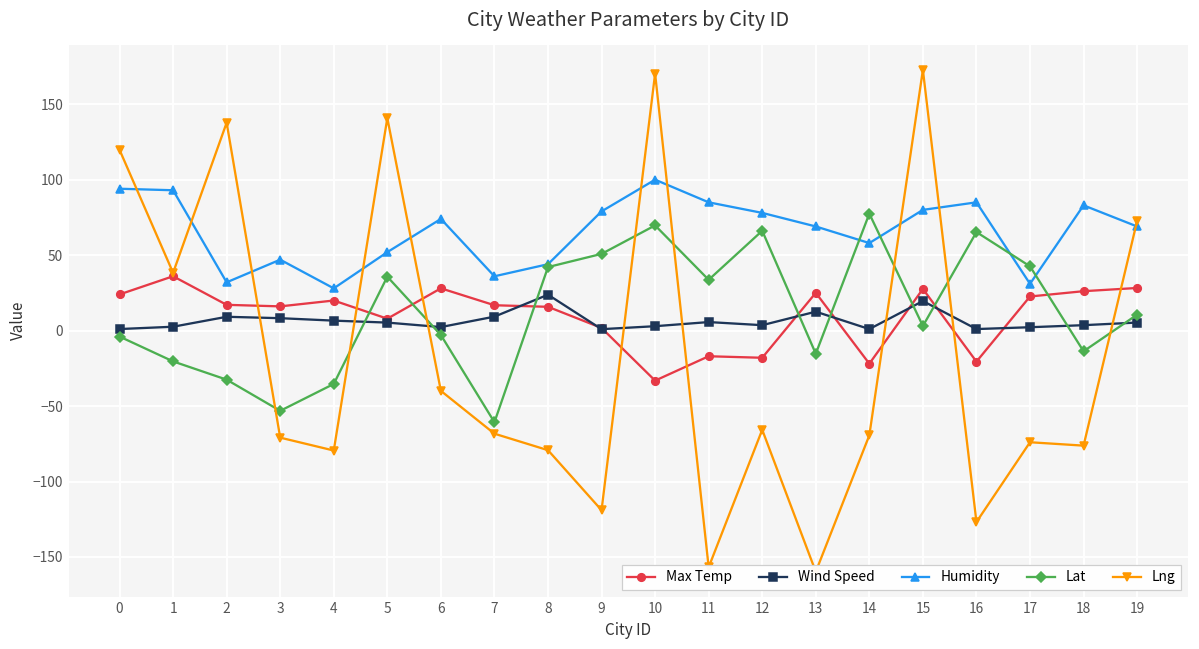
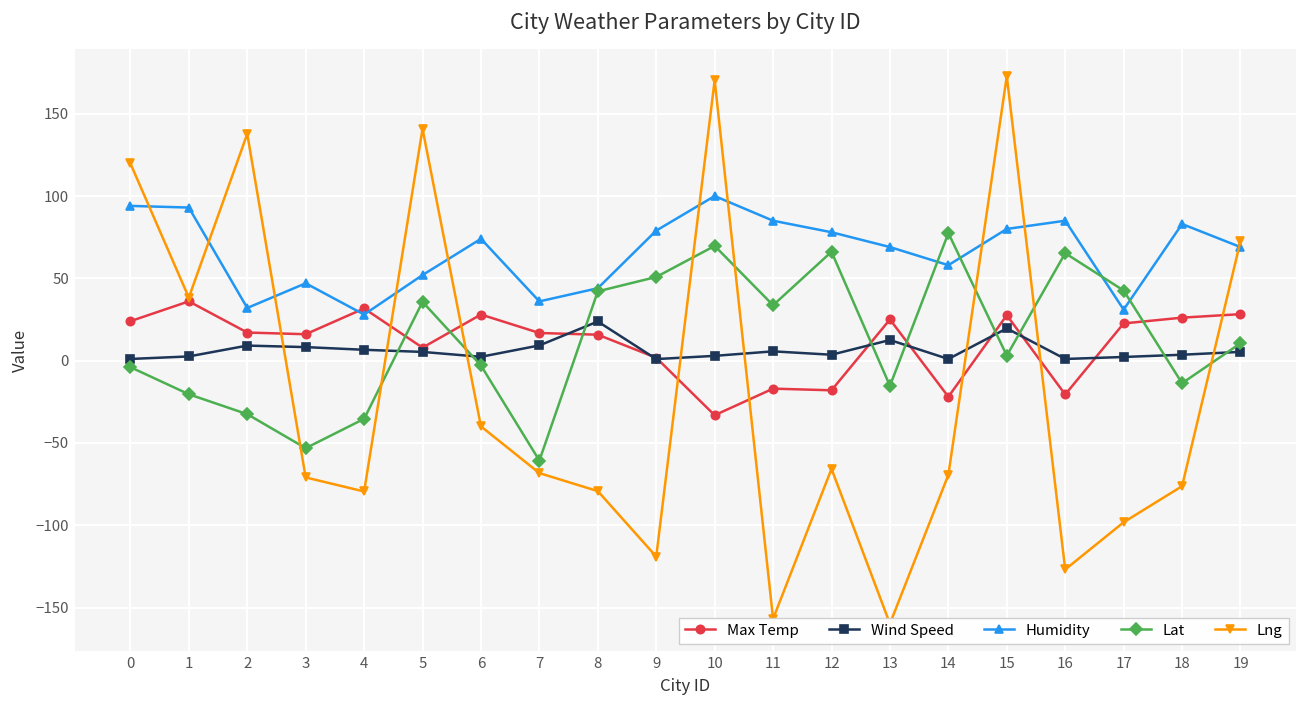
Max Temp, 4: 20 -> 32
Lng, 17: -74 -> -98
